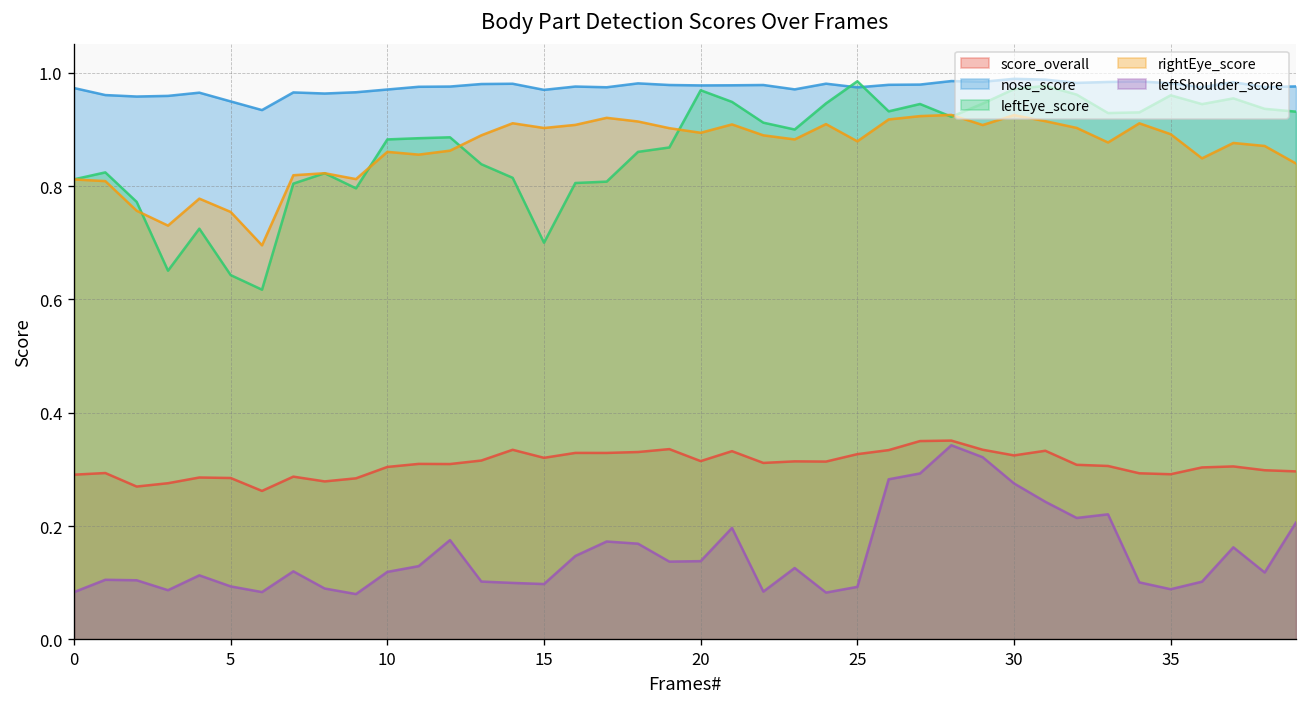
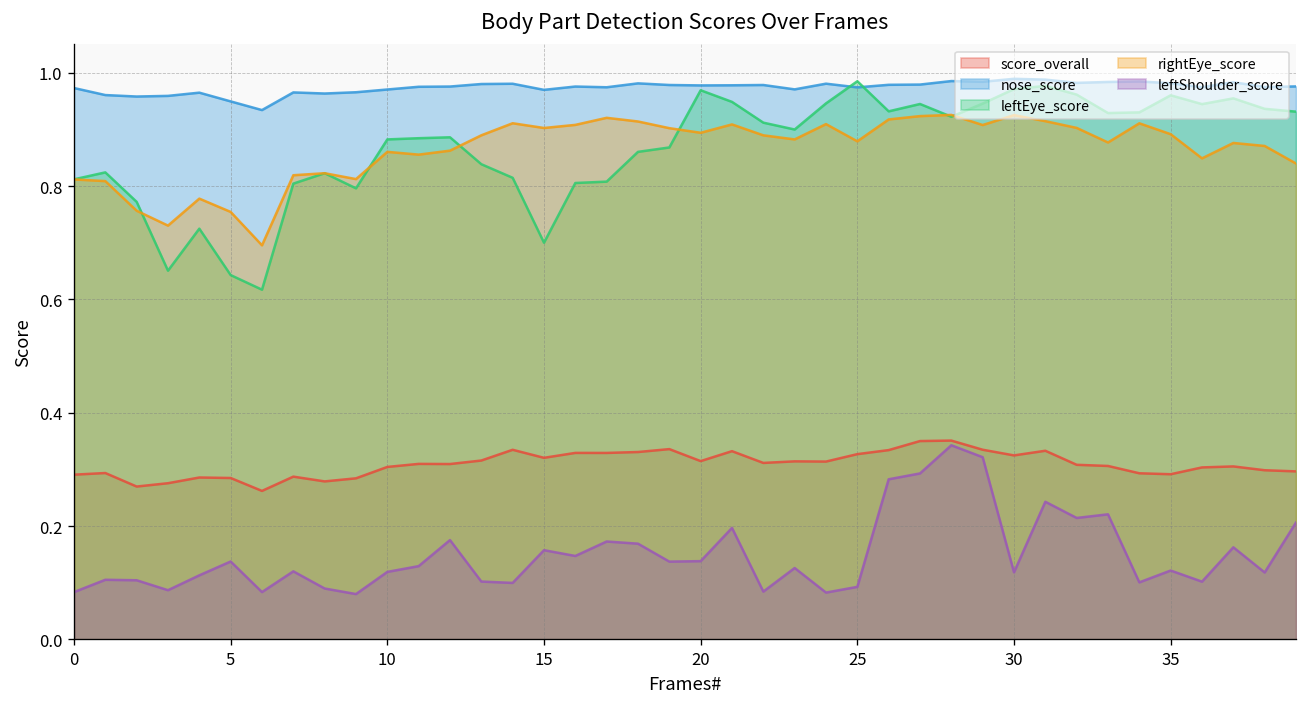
leftShoulder_score, 5: 0.09 -> 0.14
leftShoulder_score, 15: 0.10 -> 0.16
leftShoulder_score, 30: 0.28 -> 0.12
leftShoulder_score, 35: 0.09 -> 0.12
